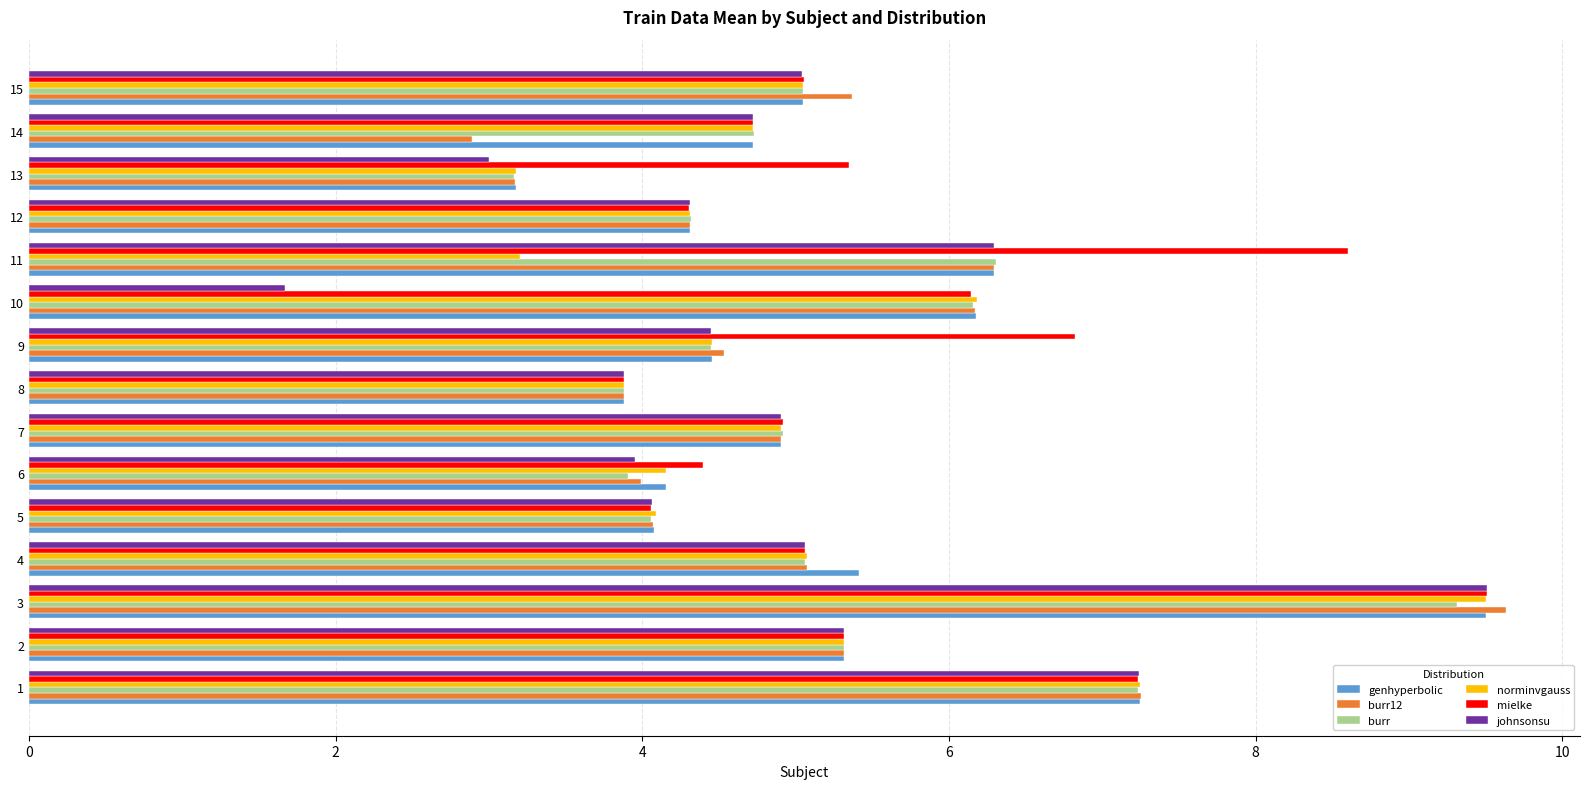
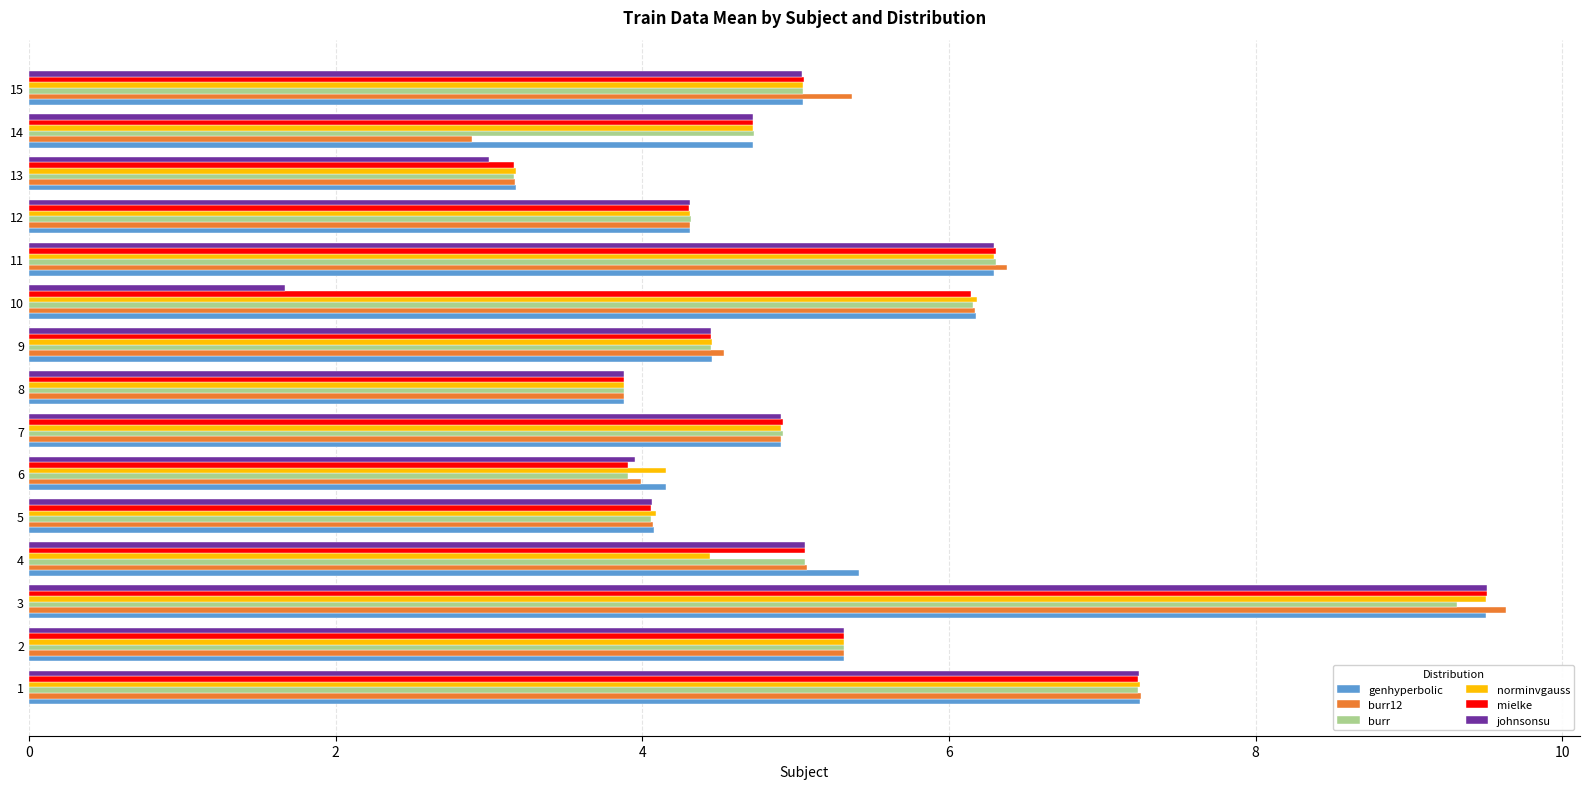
mielke, 13: 5.35 -> 3.16
mielke, 11: 8.60 -> 6.31
norminvgauss, 11: 3.20 -> 6.30
burr12, 11: 6.30 -> 6.38
mielke, 9: 6.83 -> 4.45
mielke, 6: 4.40 -> 3.91
norminvgauss, 4: 5.08 -> 4.45
